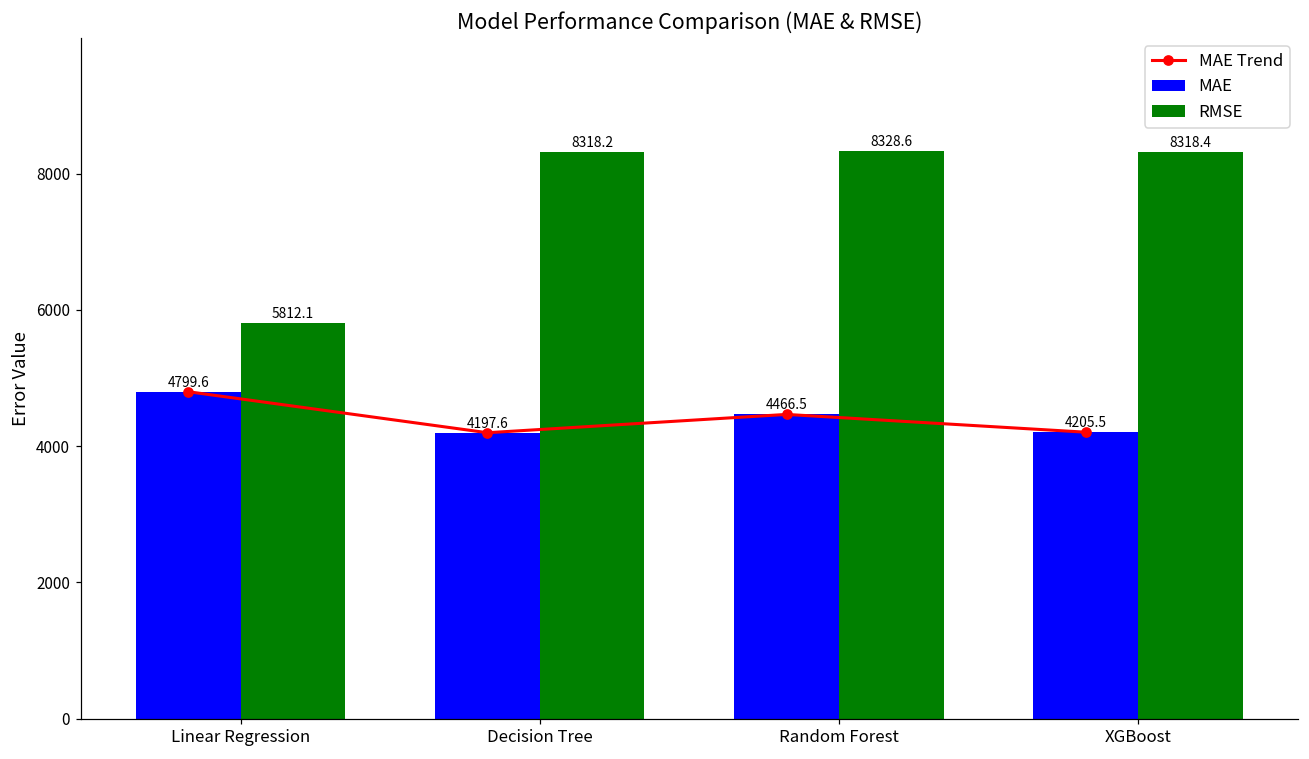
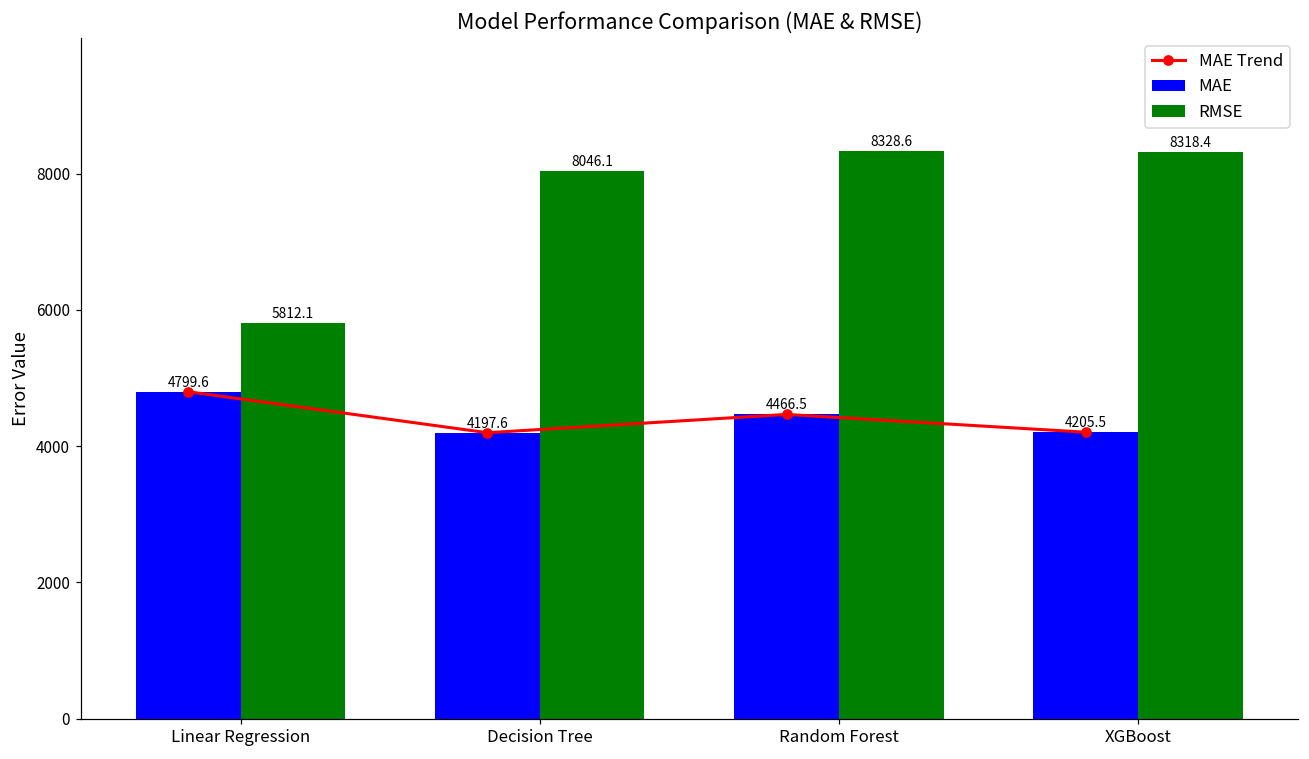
RMSE, Decision Tree: 8318.2 -> 8046.1
